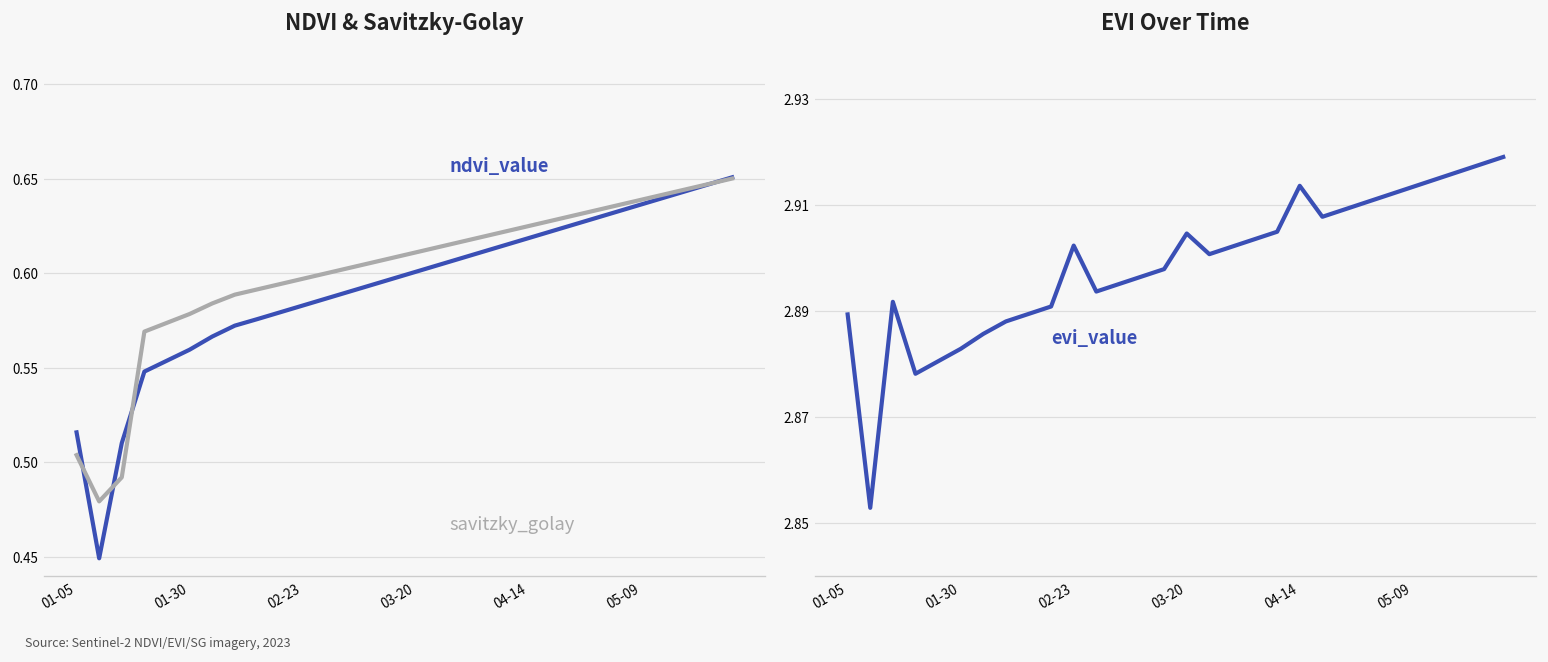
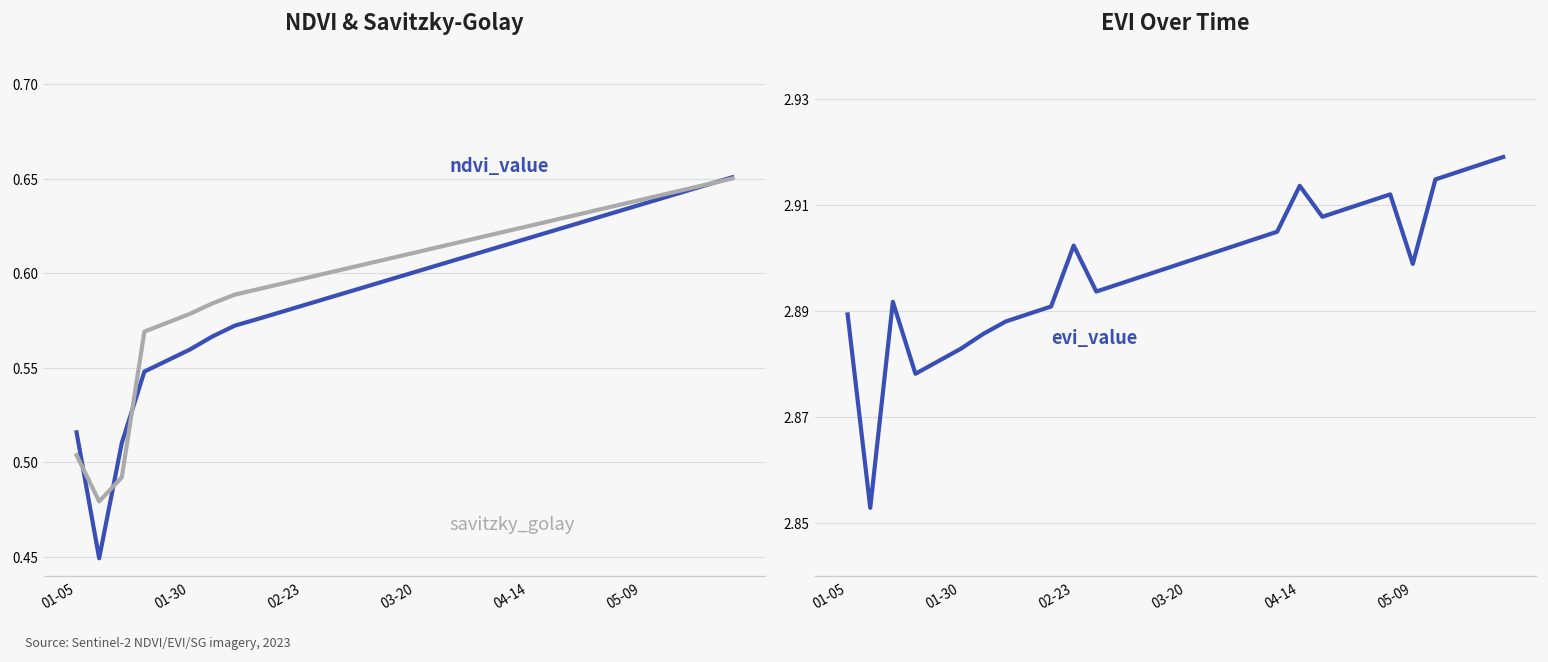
EVI Over Time, 03-20: 2.905 -> 2.899
EVI Over Time, 05-09: 2.913 -> 2.899
